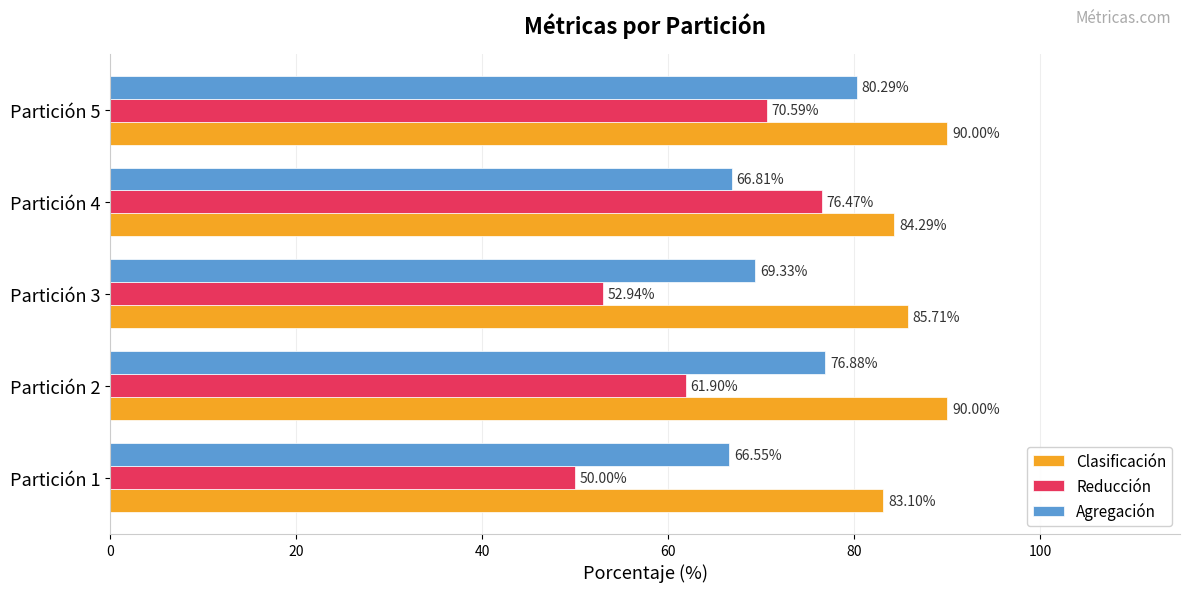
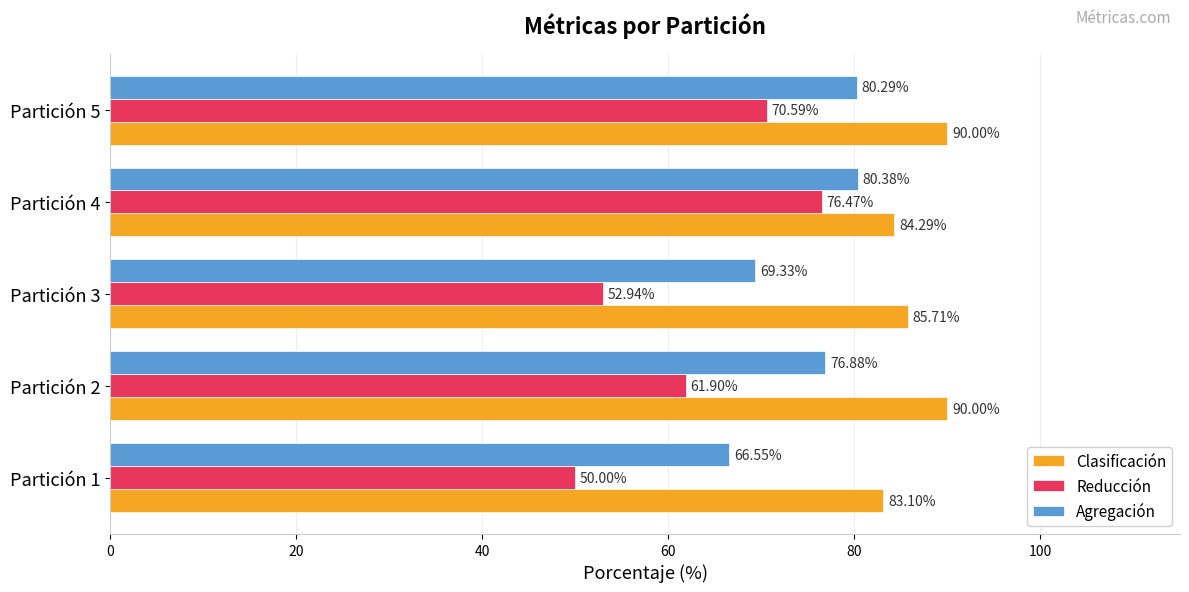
Agregación, Partición 4: 66.81% -> 80.38%
